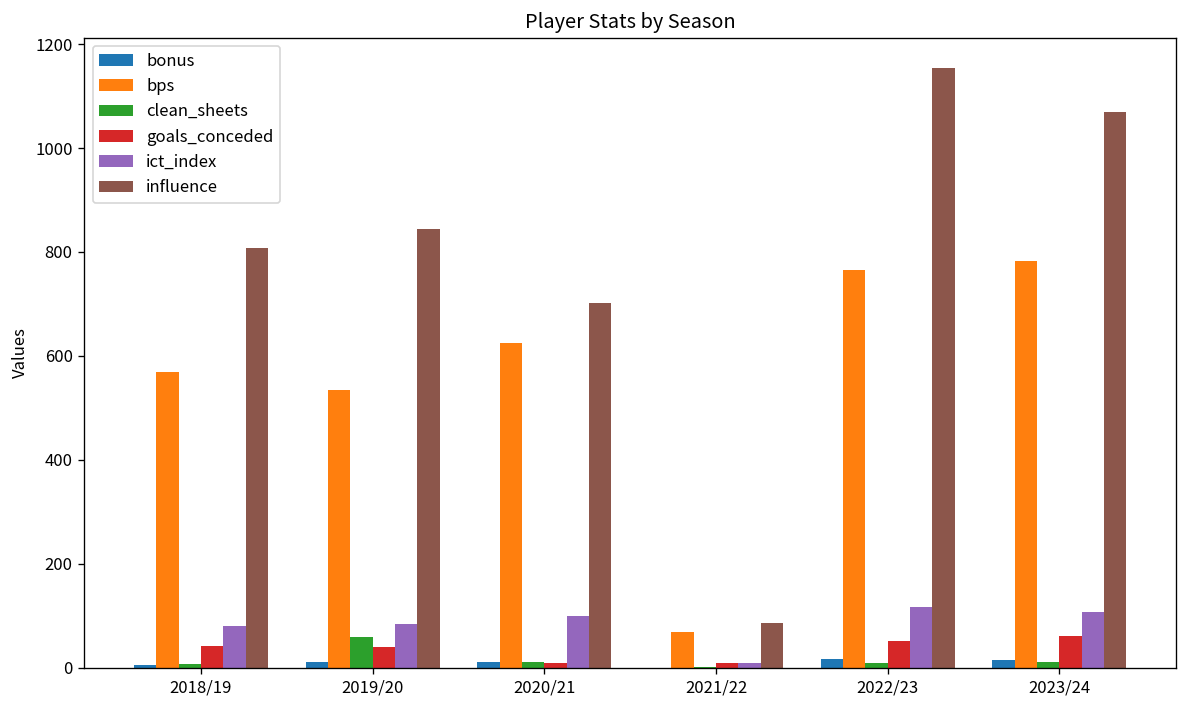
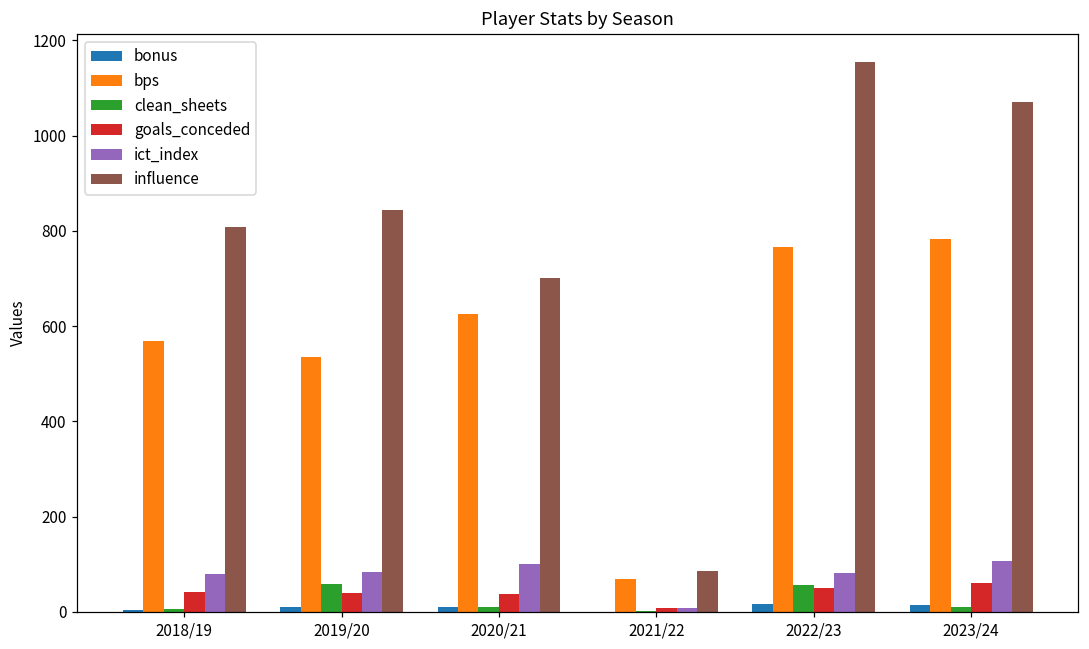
goals_conceded, 2020/21: 10 -> 40
clean_sheets, 2022/23: 10 -> 60
ict_index, 2022/23: 120 -> 80
